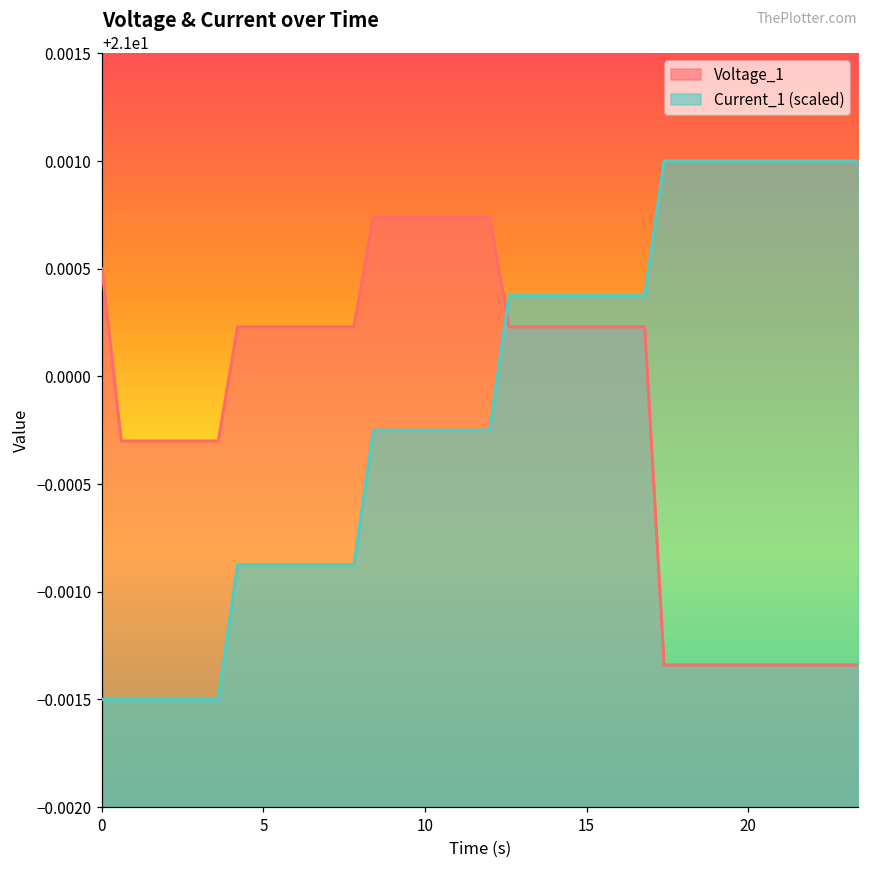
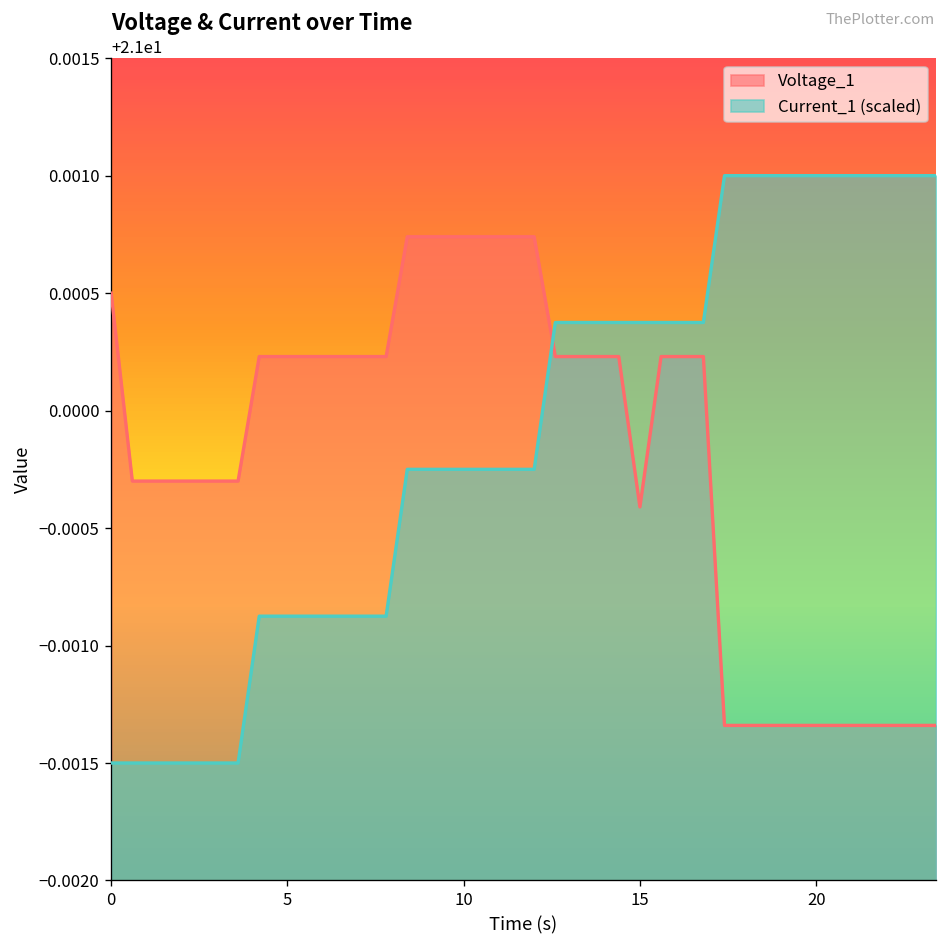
Voltage_1, 15: 21.00023 -> 20.99959
